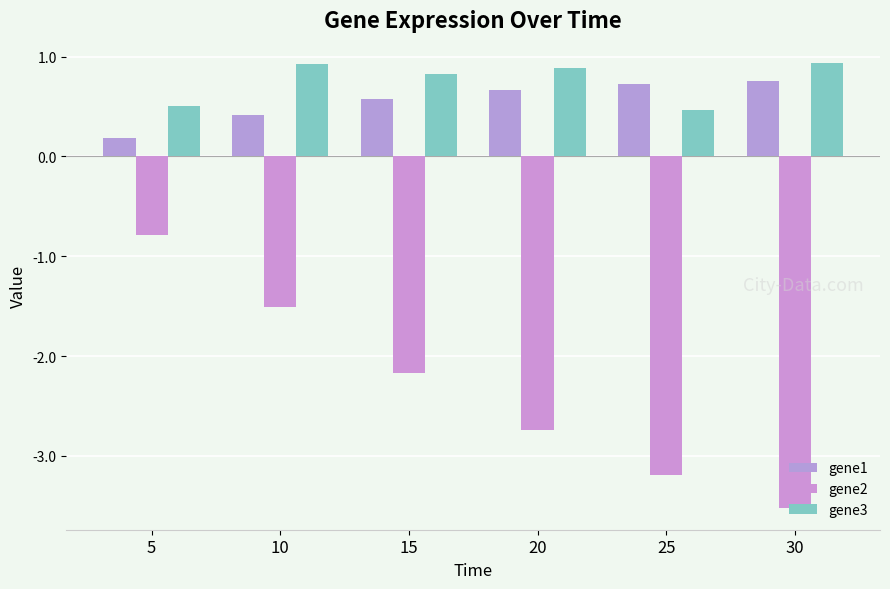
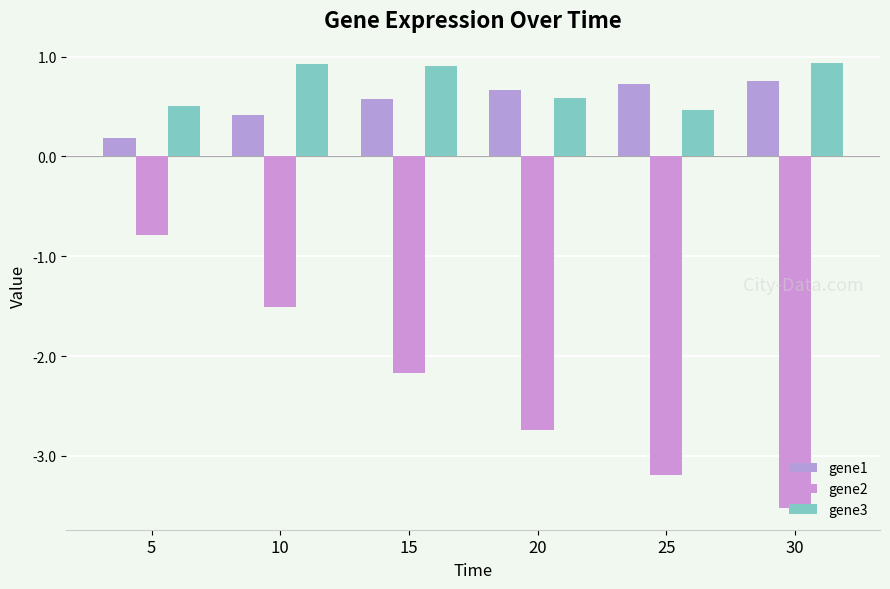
gene3, 15: 0.8 -> 0.9
gene3, 20: 0.9 -> 0.6
